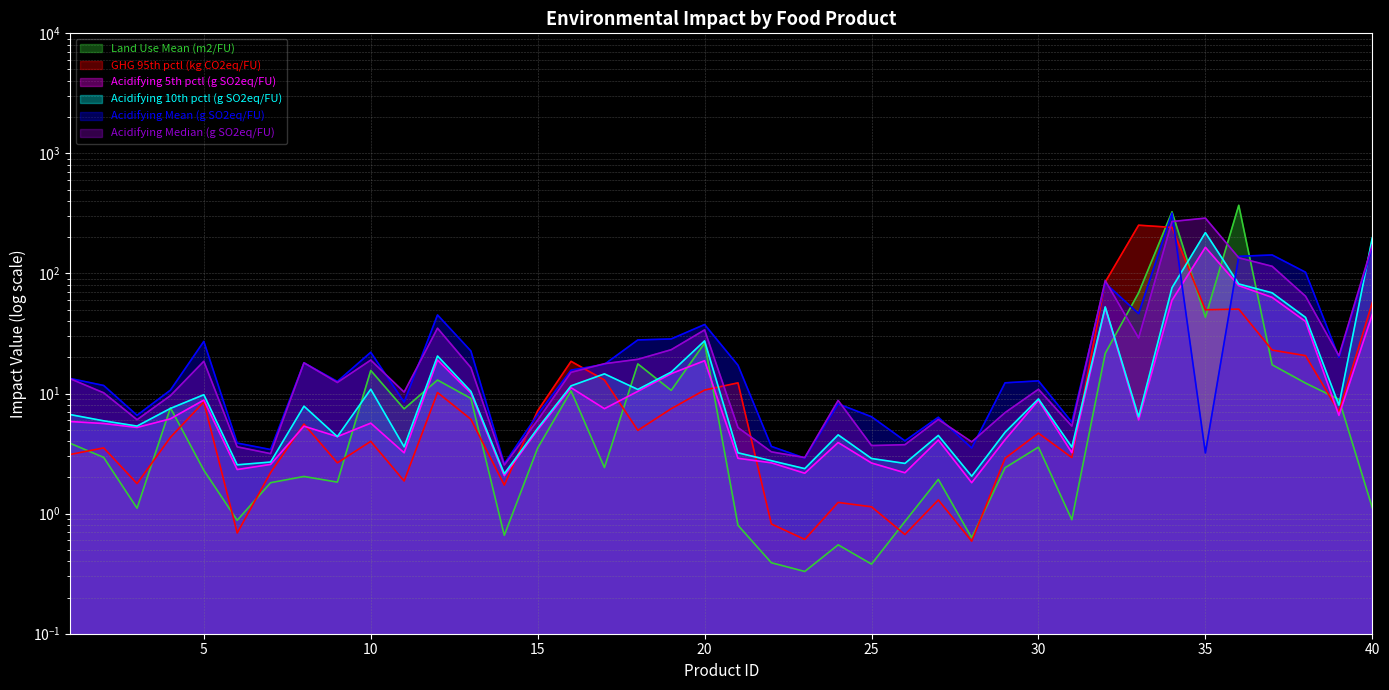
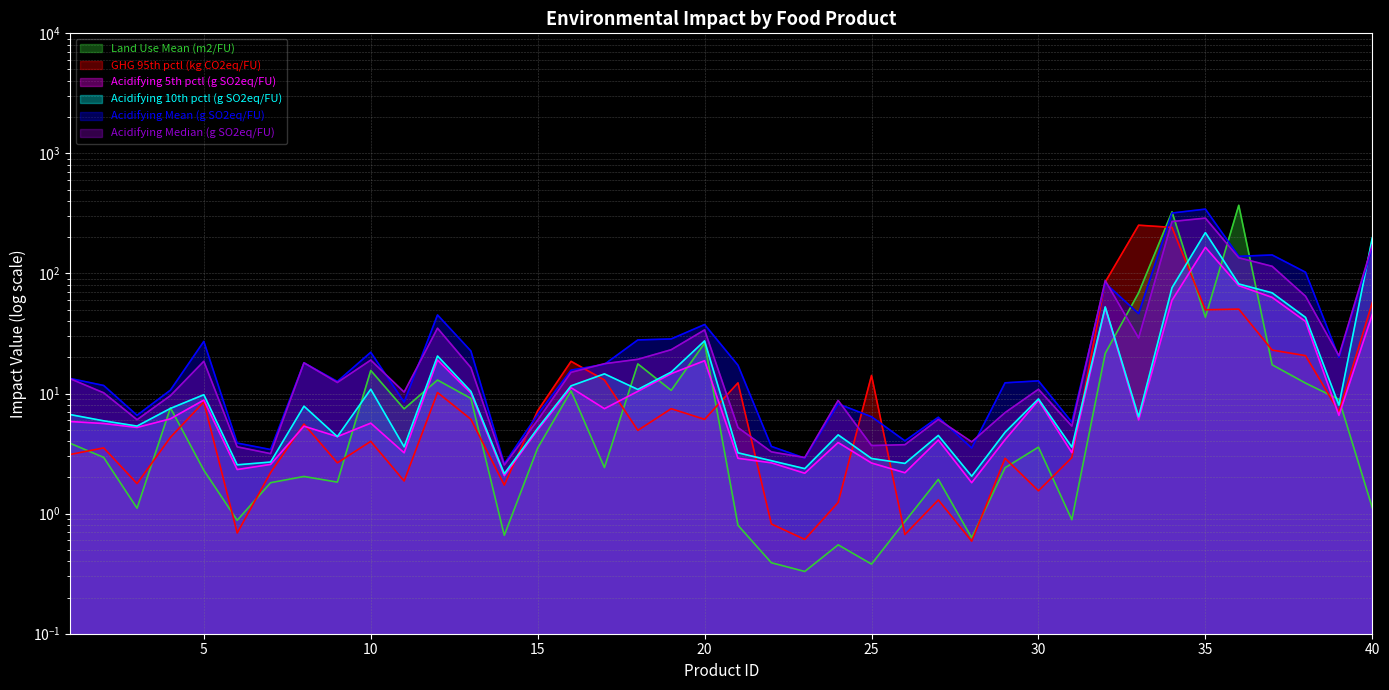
GHG 95th pctl (kg CO2eq/FU), 20: 11 -> 6
GHG 95th pctl (kg CO2eq/FU), 25: 1.1 -> 14
GHG 95th pctl (kg CO2eq/FU), 30: 4.7 -> 1.6
Acidifying Mean (g SO2eq/FU), 35: 3.2 -> 340
